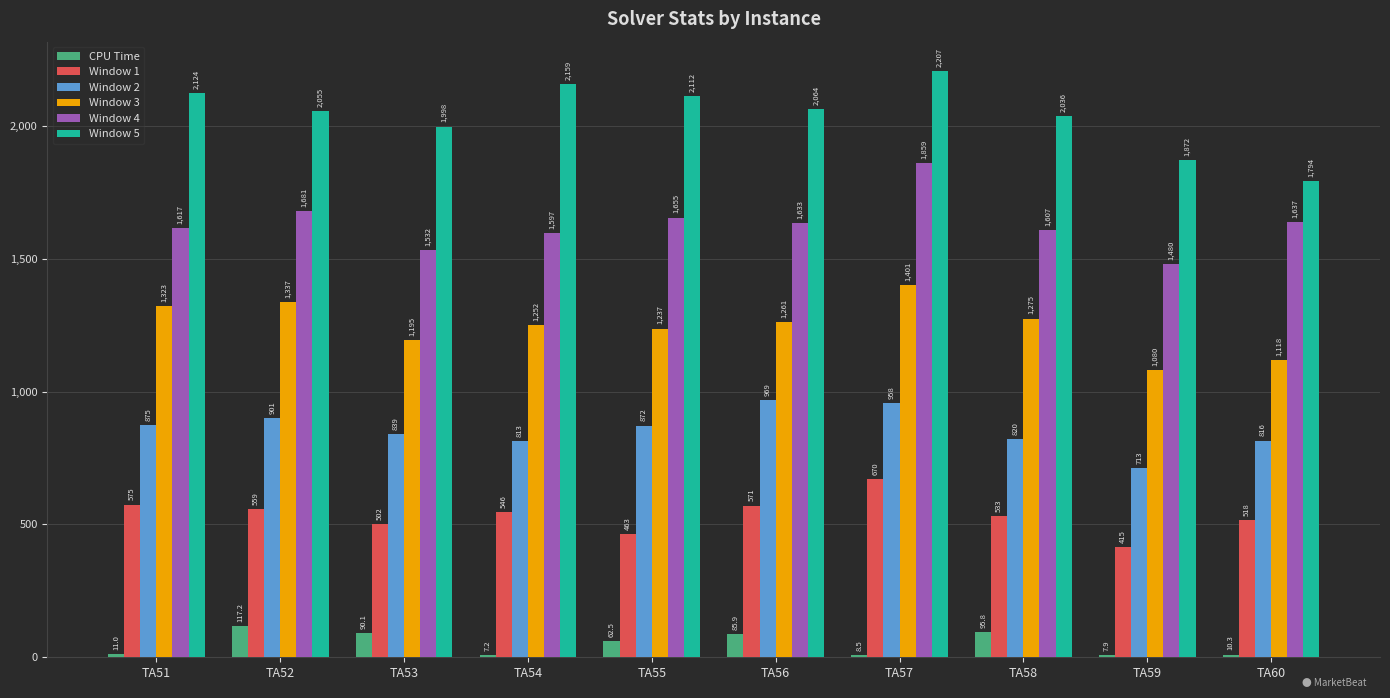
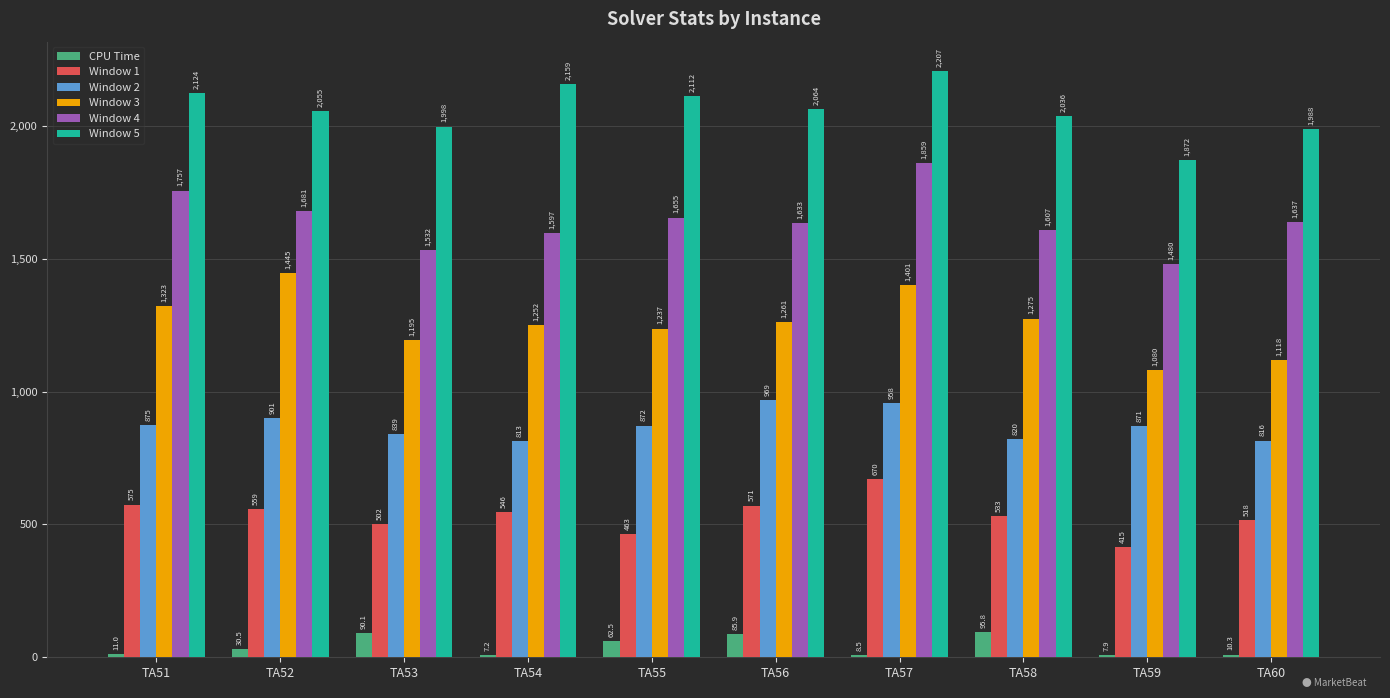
Window 4, TA51: 1,617 -> 1,757
CPU Time, TA52: 117.2 -> 30.5
Window 3, TA52: 1,337 -> 1,445
Window 2, TA59: 713 -> 871
Window 5, TA60: 1,794 -> 1,988
